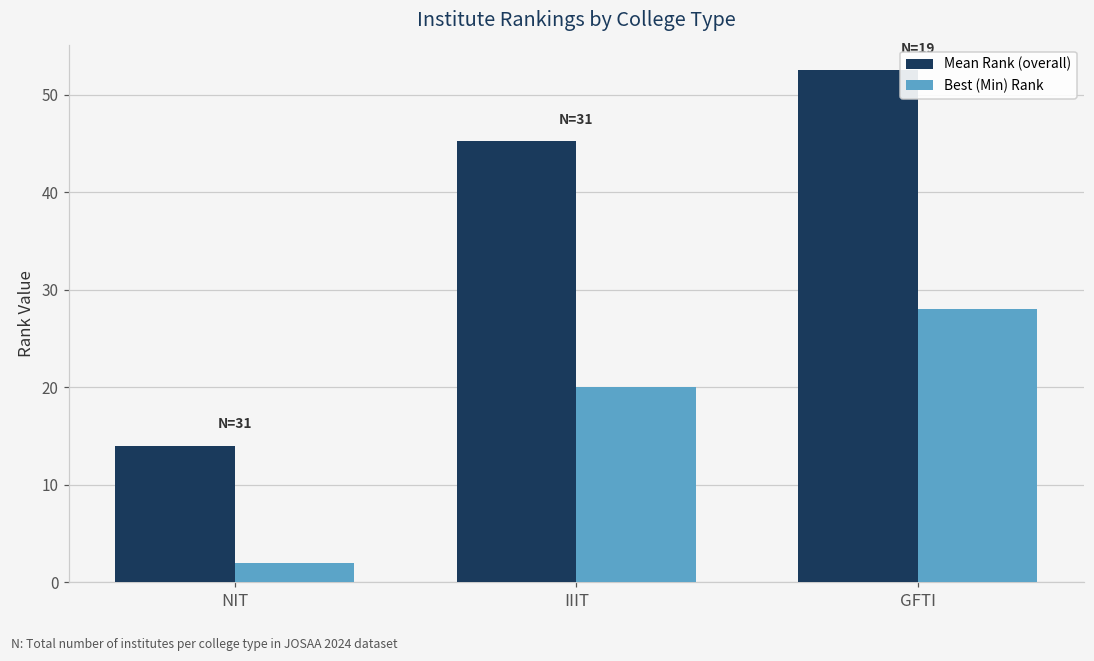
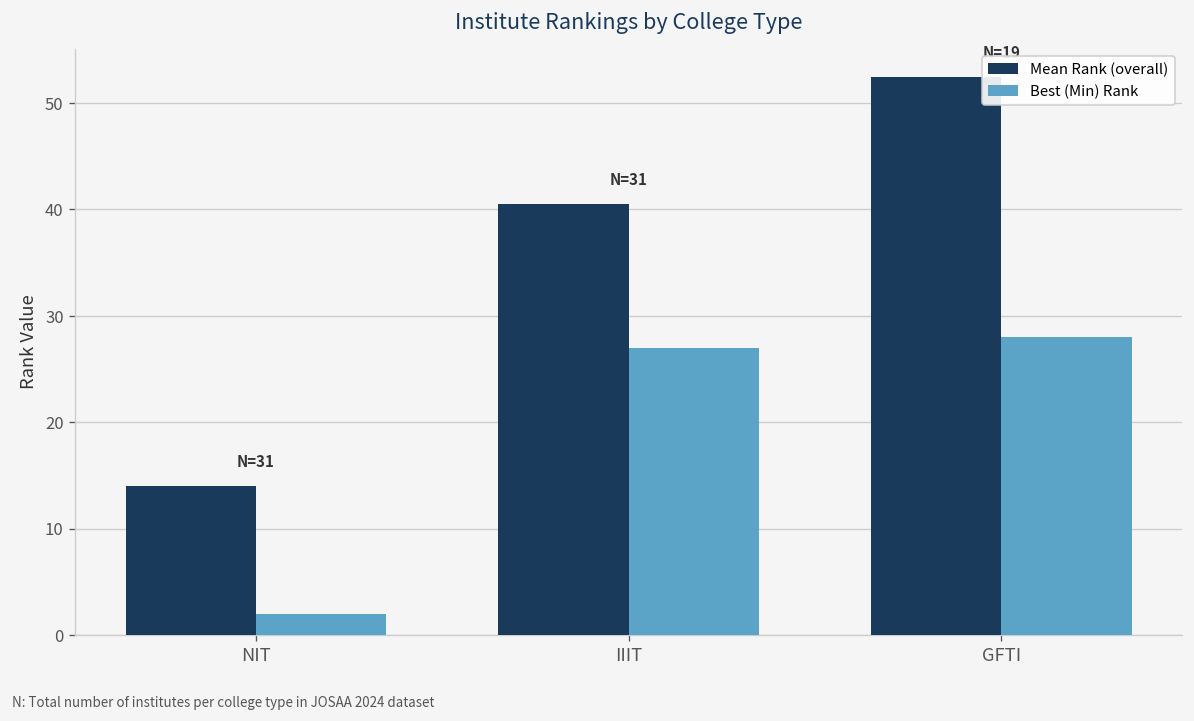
Mean Rank (overall), IIIT: 45 -> 41
Best (Min) Rank, IIIT: 20 -> 27
